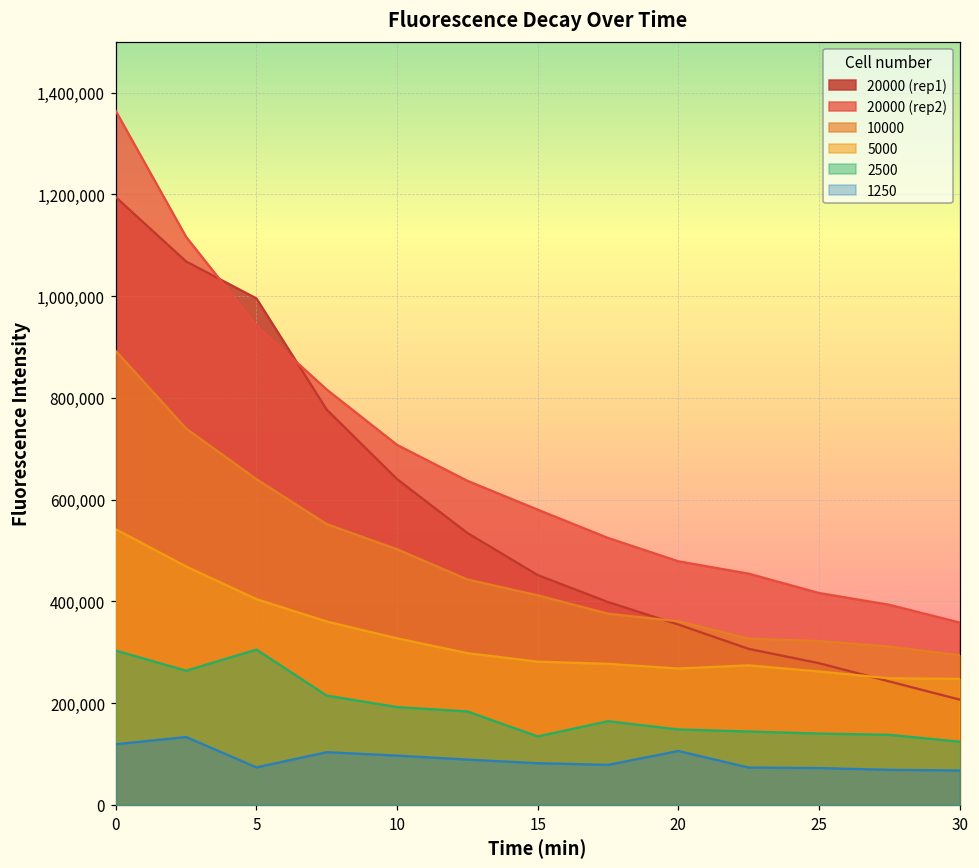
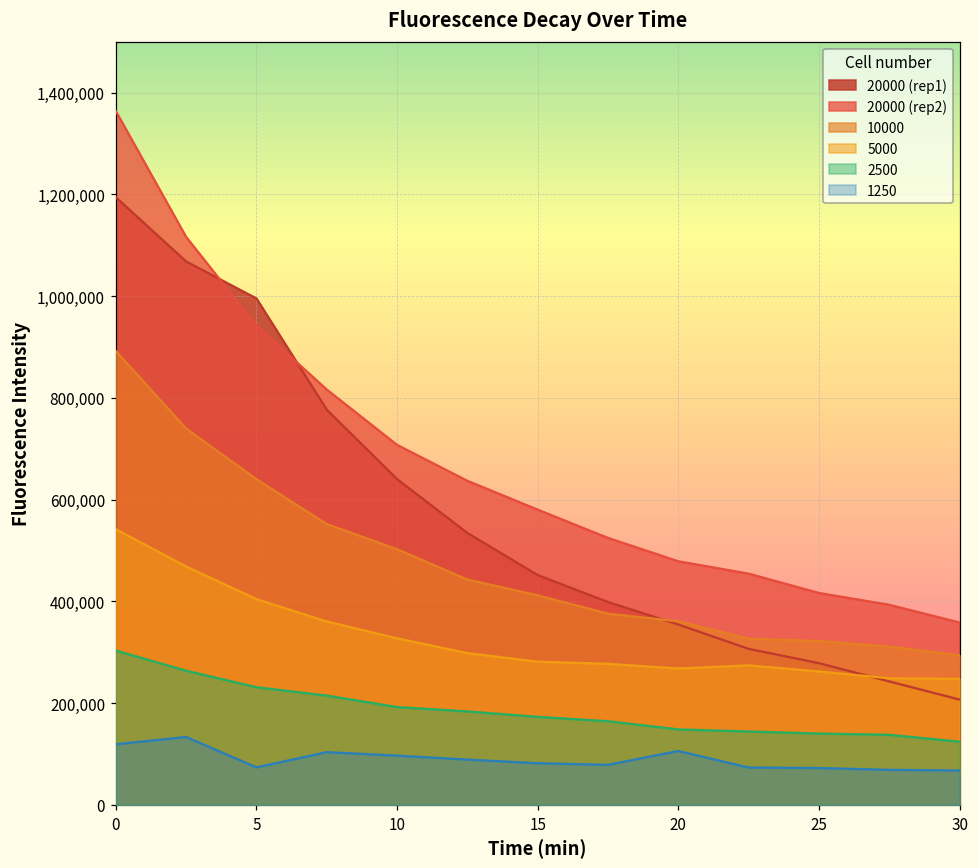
2500, 5: 310,000 -> 230,000
2500, 15: 130,000 -> 170,000
